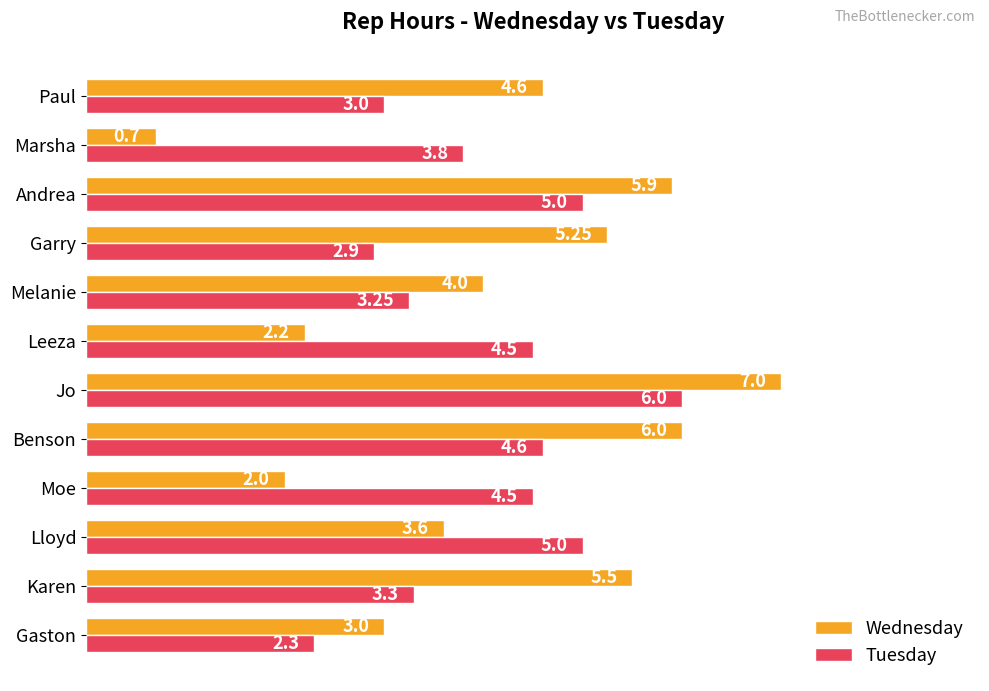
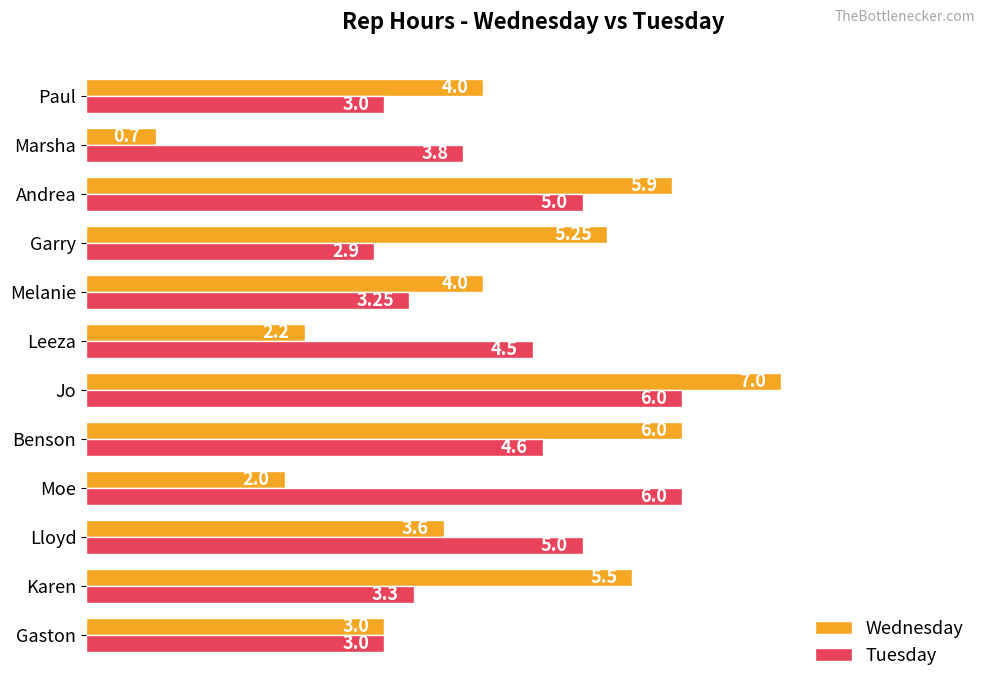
Wednesday, Paul: 4.6 -> 4.0
Tuesday, Moe: 4.5 -> 6.0
Tuesday, Gaston: 2.3 -> 3.0
